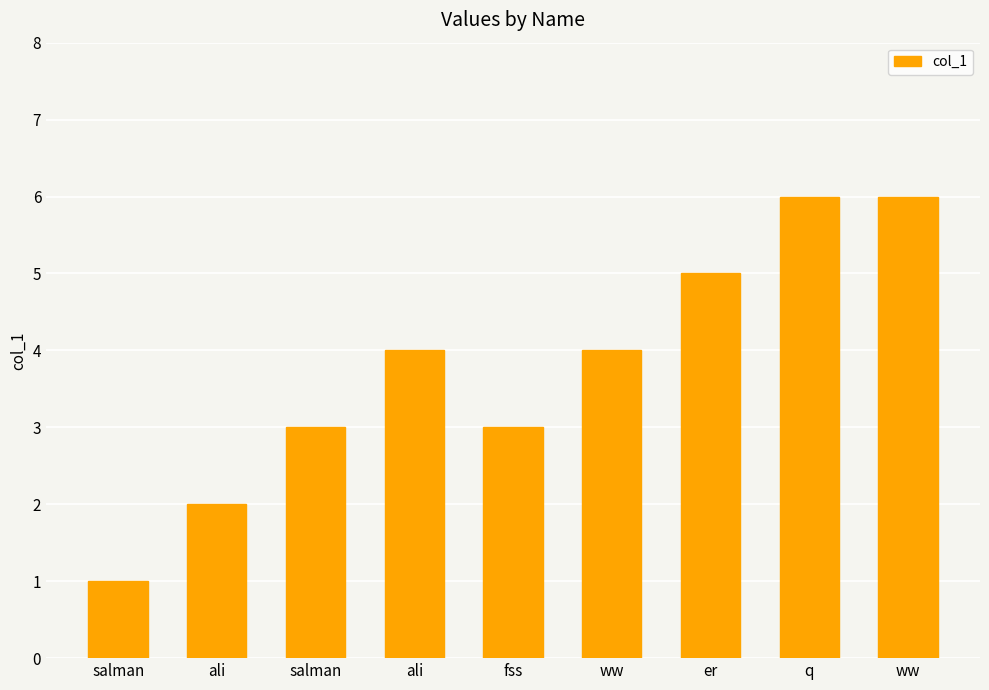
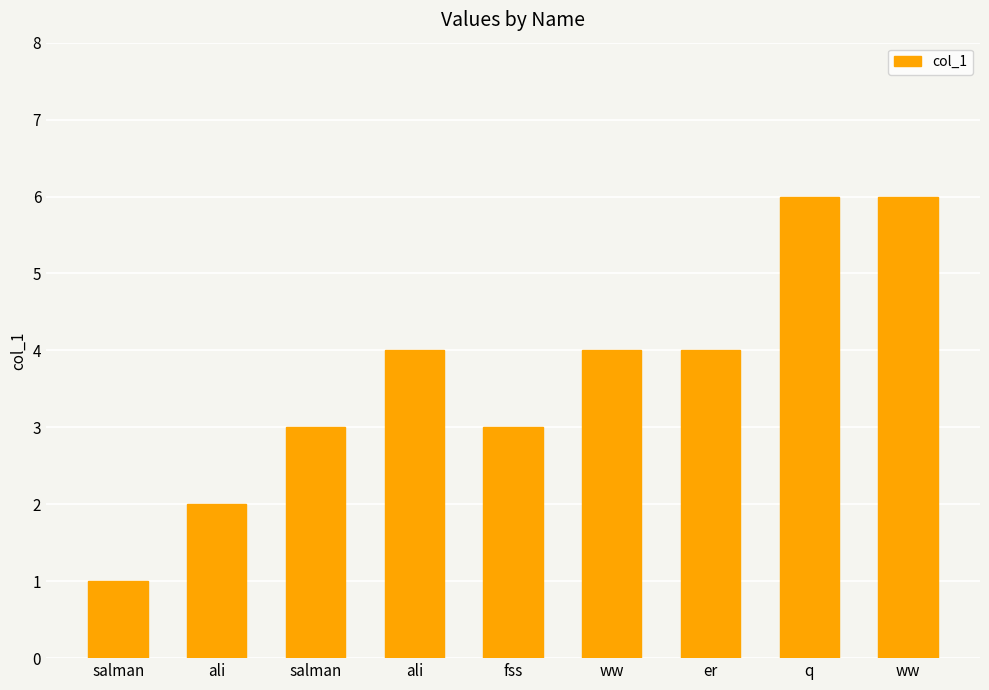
er: 5 -> 4
